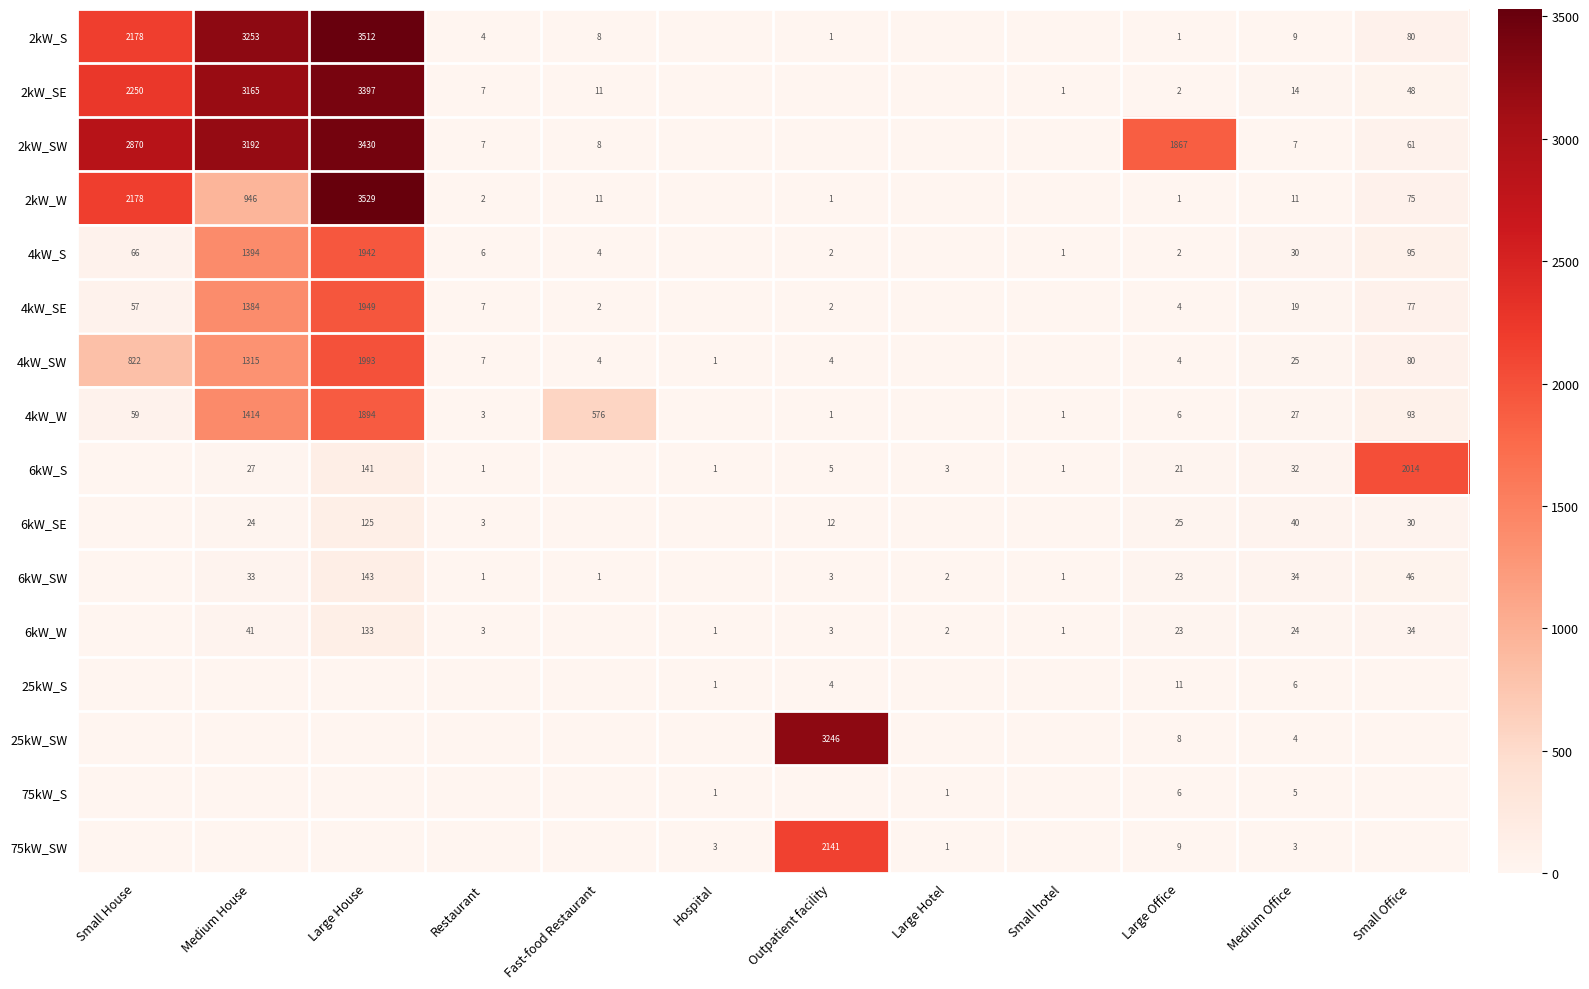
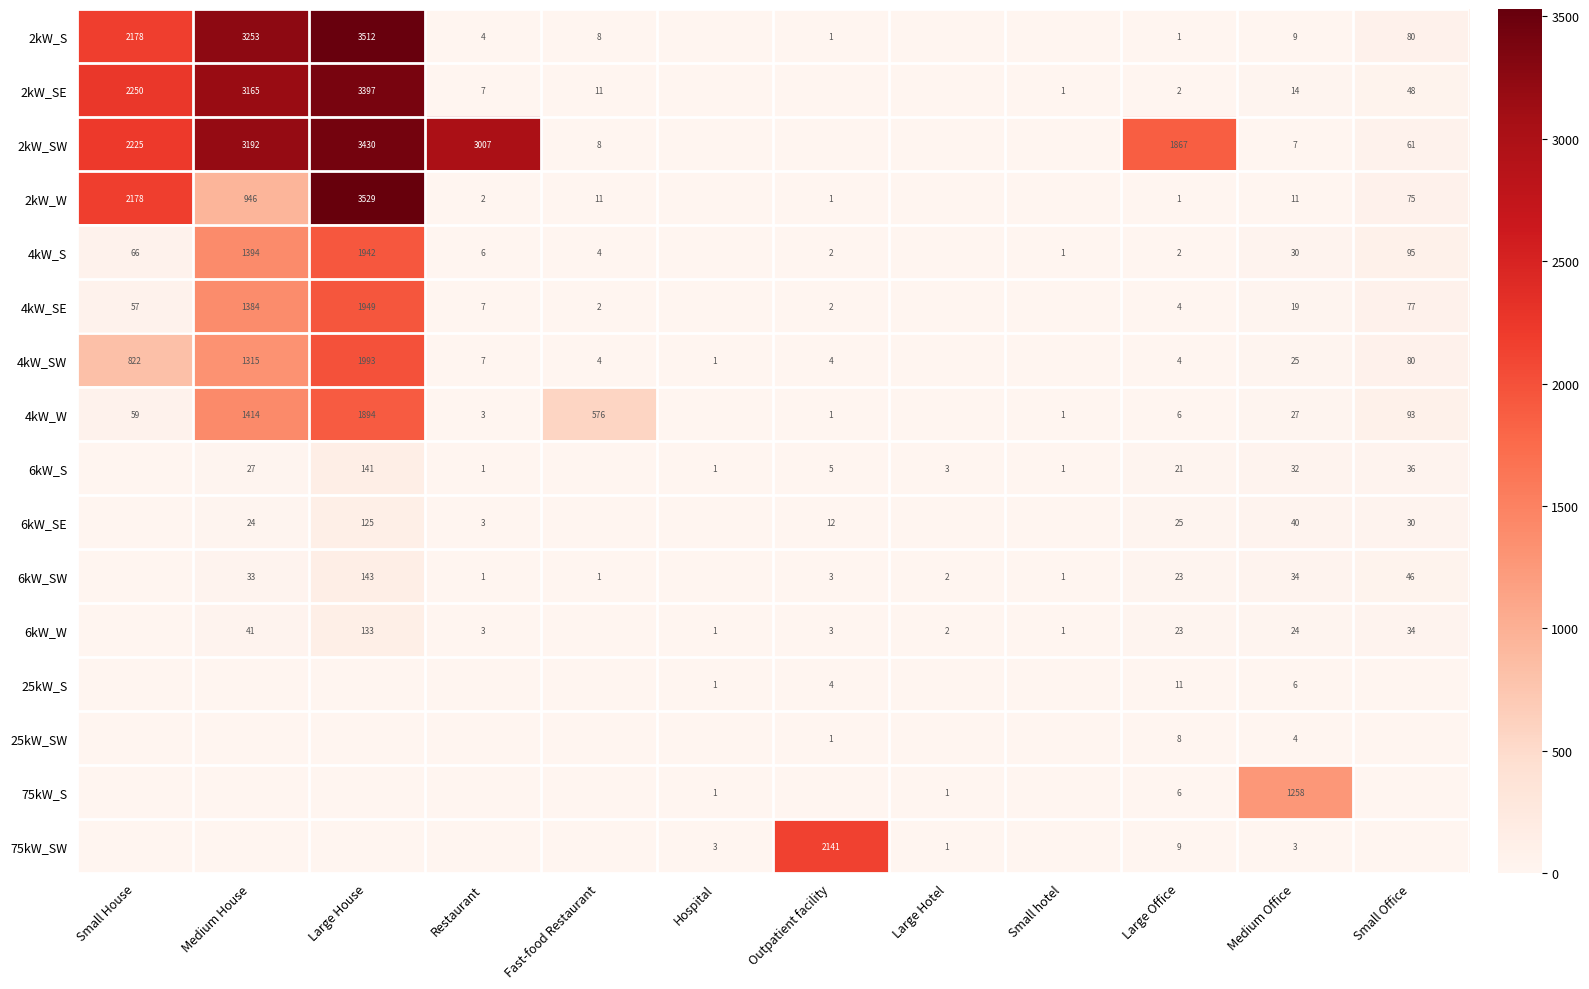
2kW_SW, Small House: 2870 -> 2225
2kW_SW, Restaurant: 7 -> 3007
6kW_S, Small Office: 2014 -> 36
25kW_SW, Outpatient facility: 3246 -> 1
75kW_S, Medium Office: 5 -> 1258
